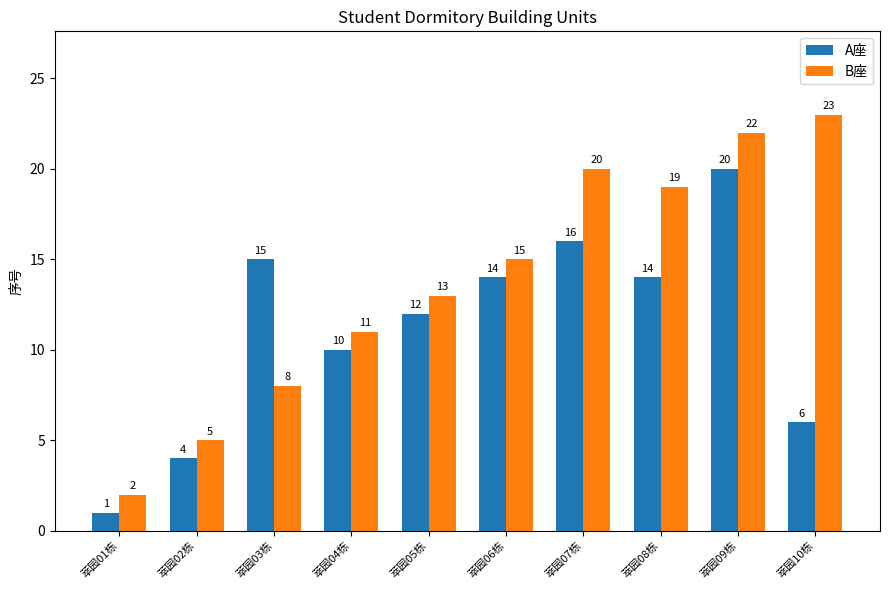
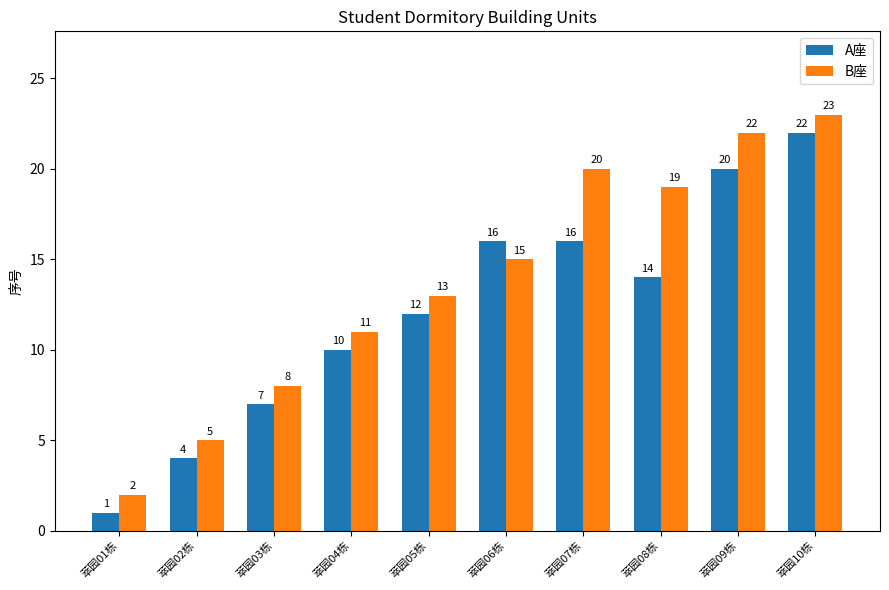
A座, 萃园03栋: 15 -> 7
A座, 萃园06栋: 14 -> 16
A座, 萃园10栋: 6 -> 22
